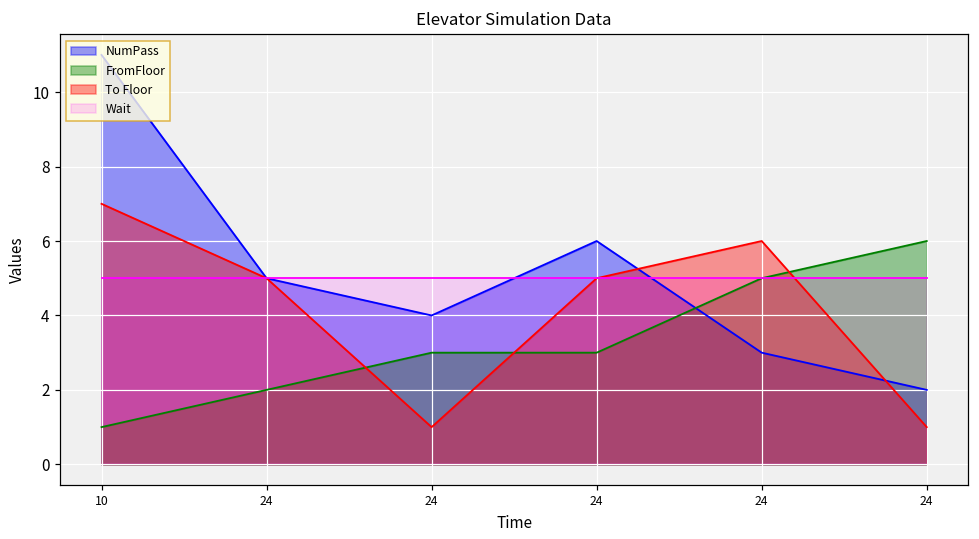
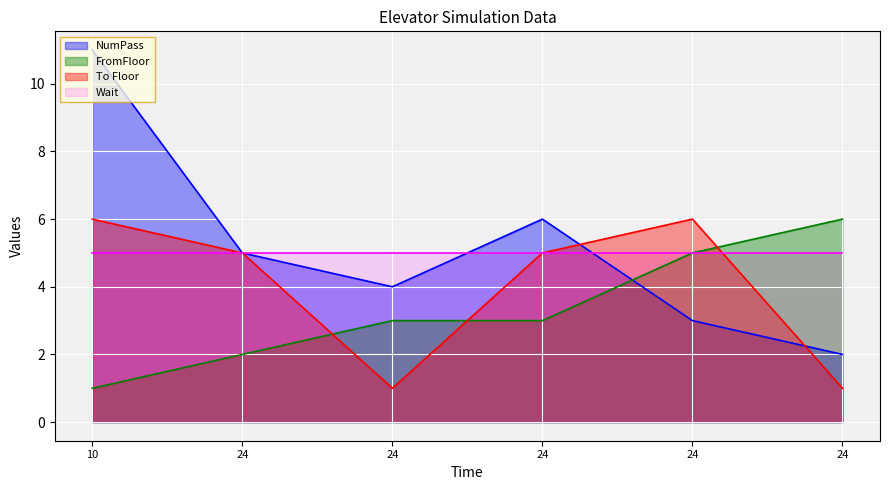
To Floor, 10: 7 -> 6
